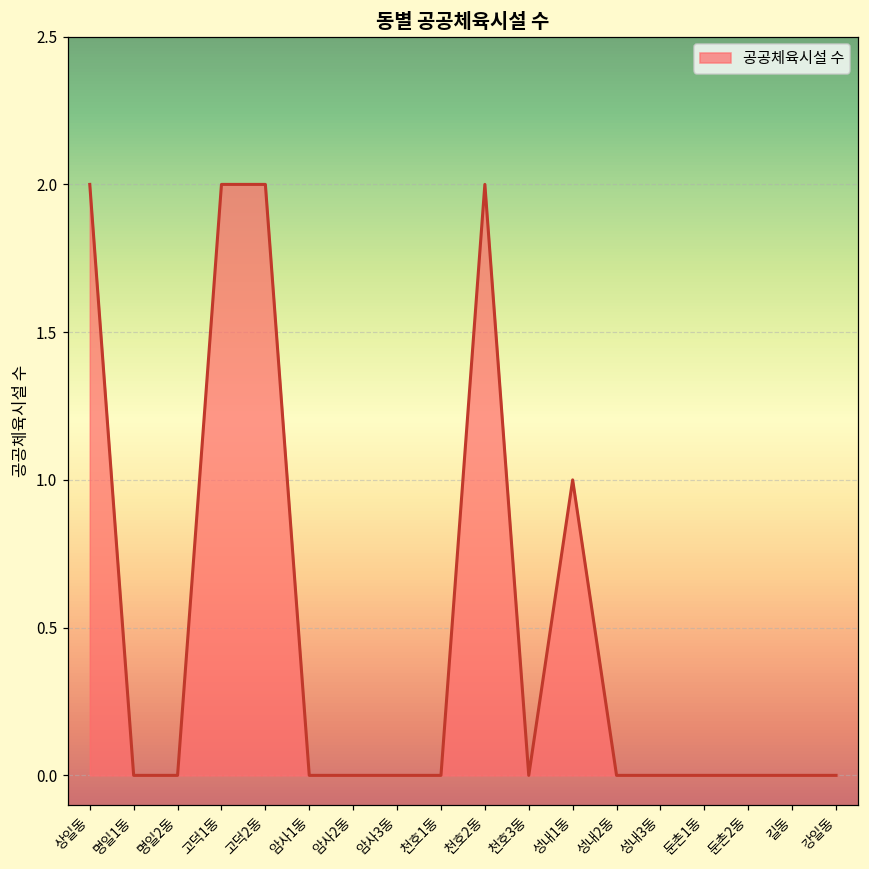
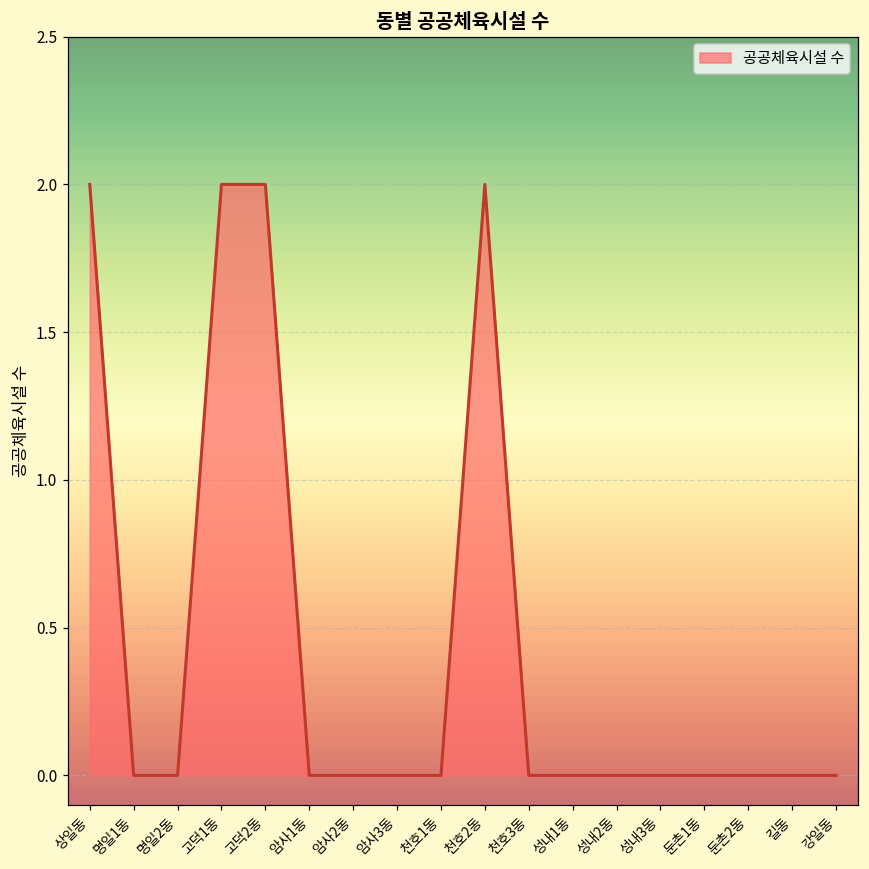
성내1동: 1 -> 0
